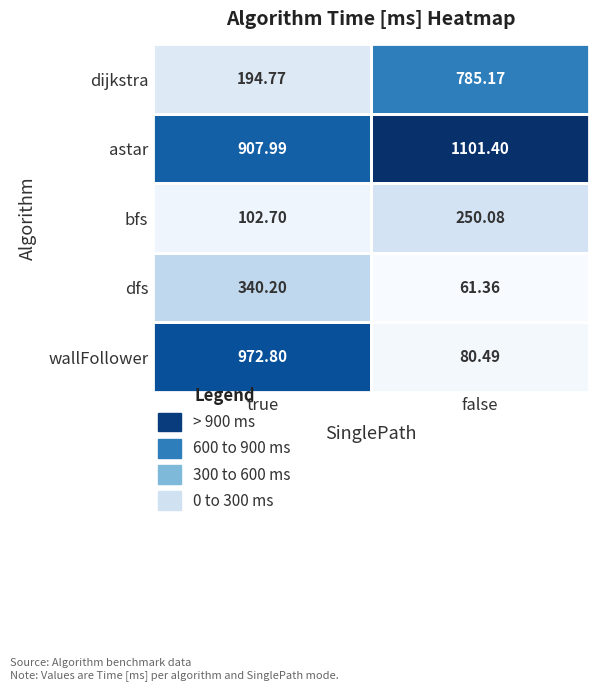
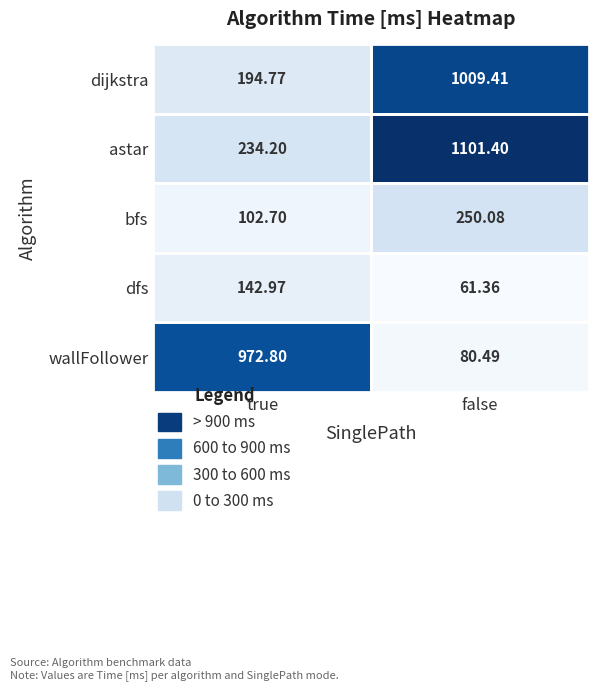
dijkstra, false: 785.17 -> 1009.41
astar, true: 907.99 -> 234.20
dfs, true: 340.20 -> 142.97
